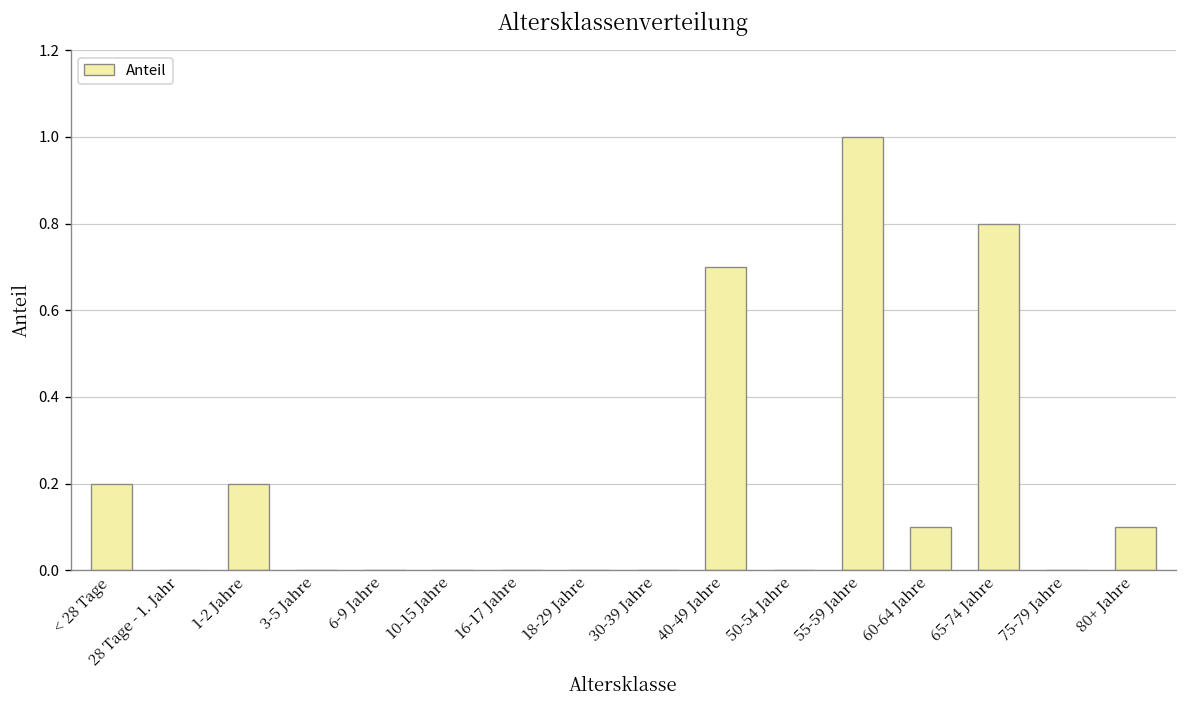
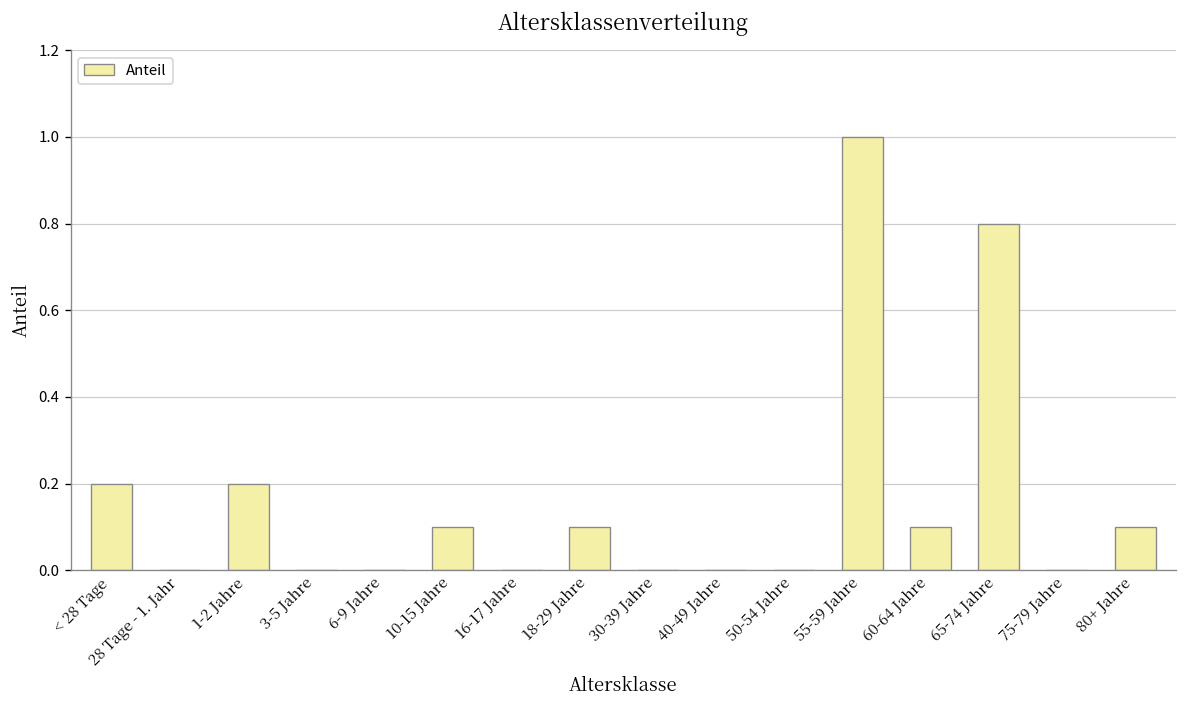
10-15 Jahre: 0.0 -> 0.1
18-29 Jahre: 0.0 -> 0.1
40-49 Jahre: 0.7 -> 0.0
